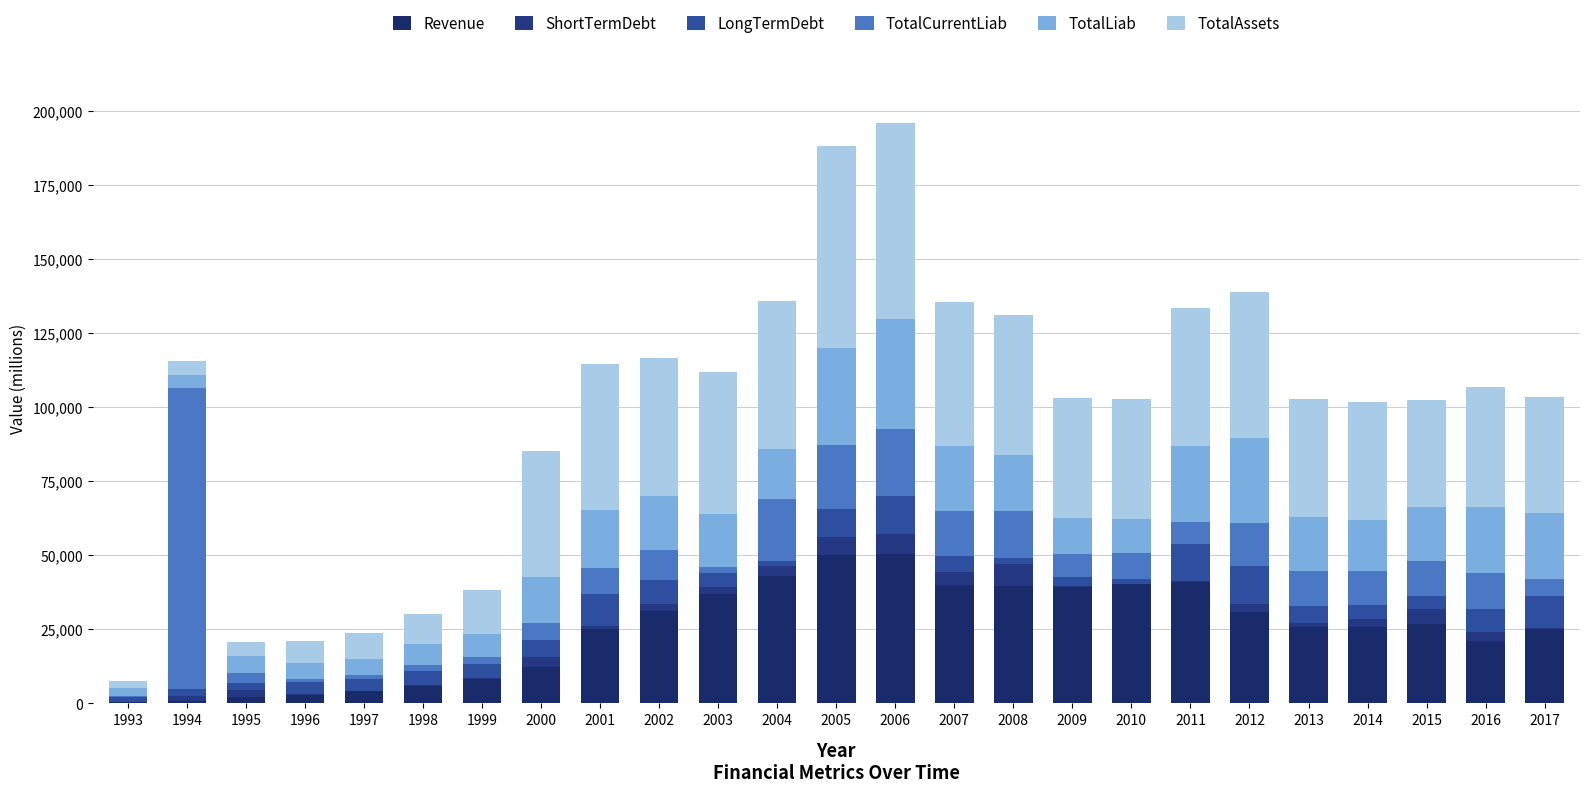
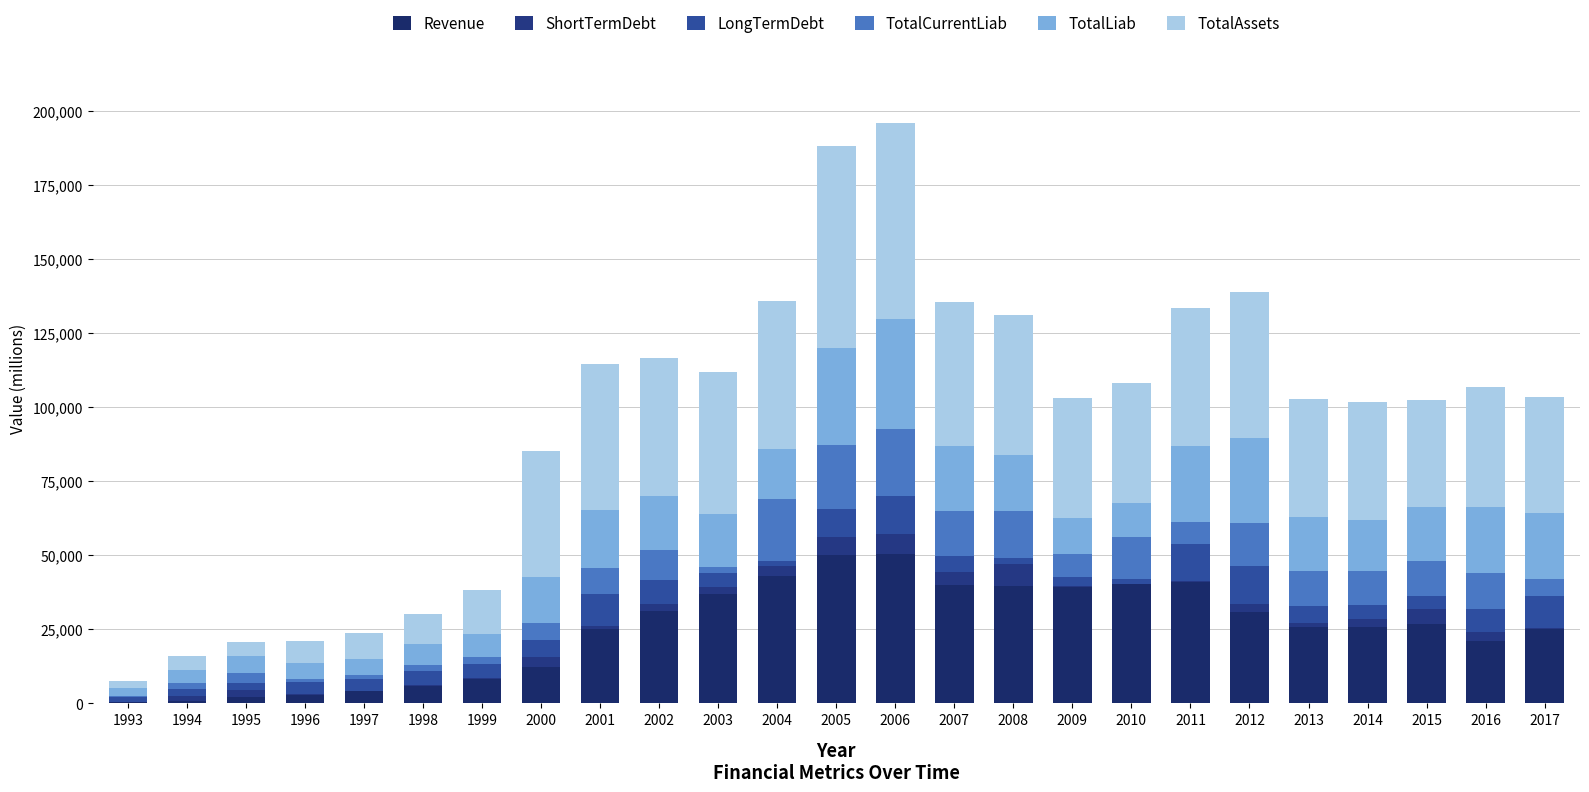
TotalCurrentLiab, 1994: 102,000 -> 2,000
TotalCurrentLiab, 2010: 9,000 -> 14,000
